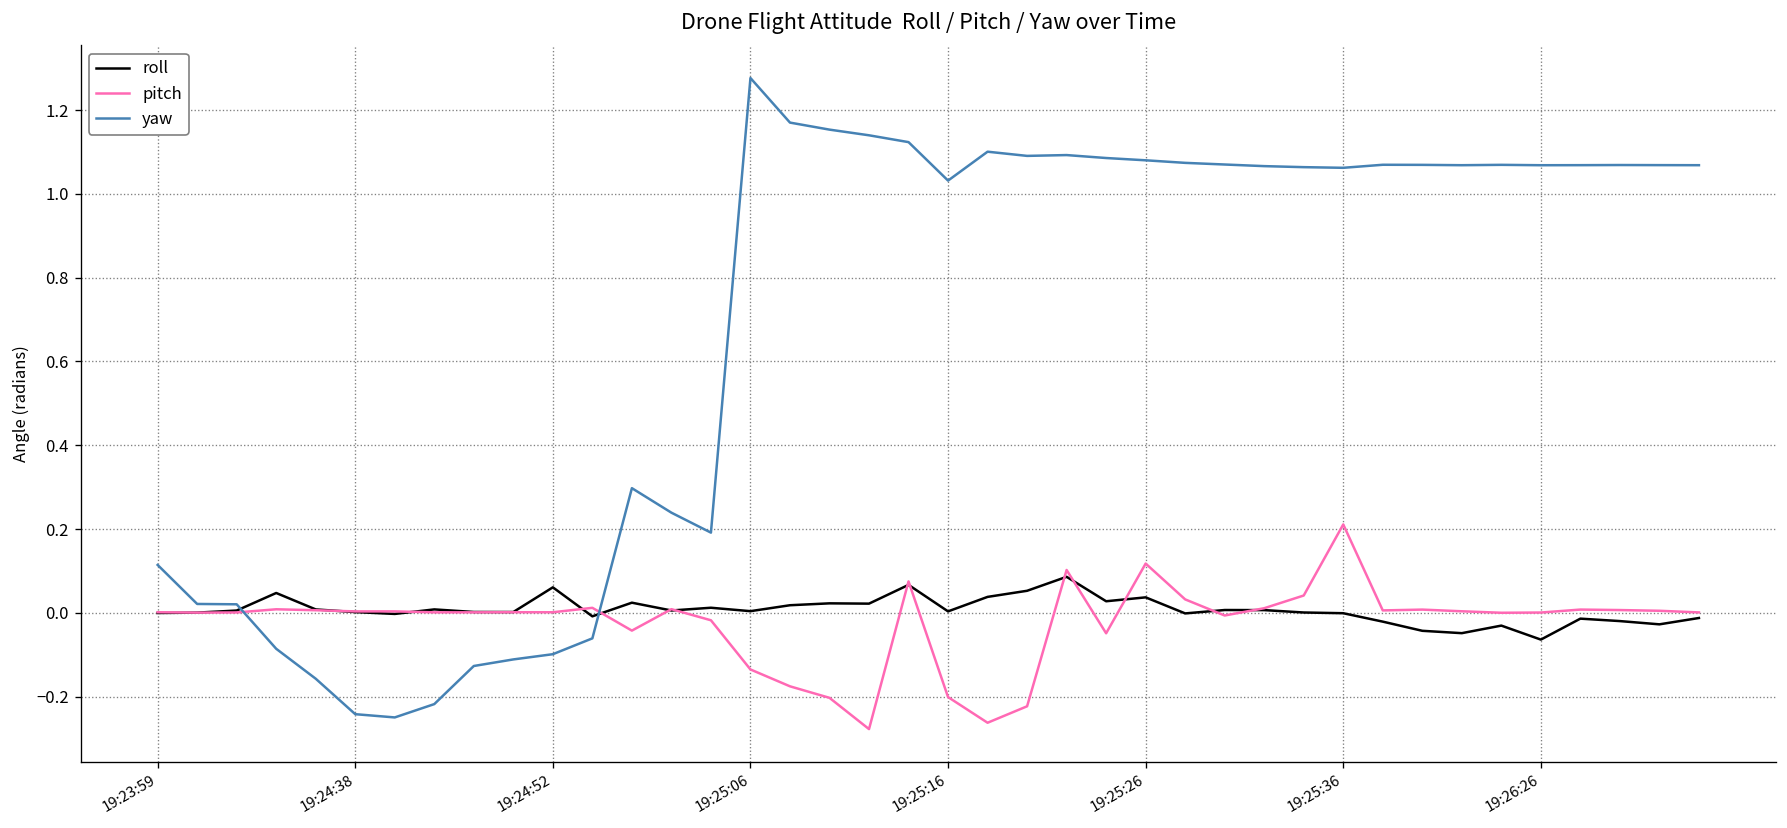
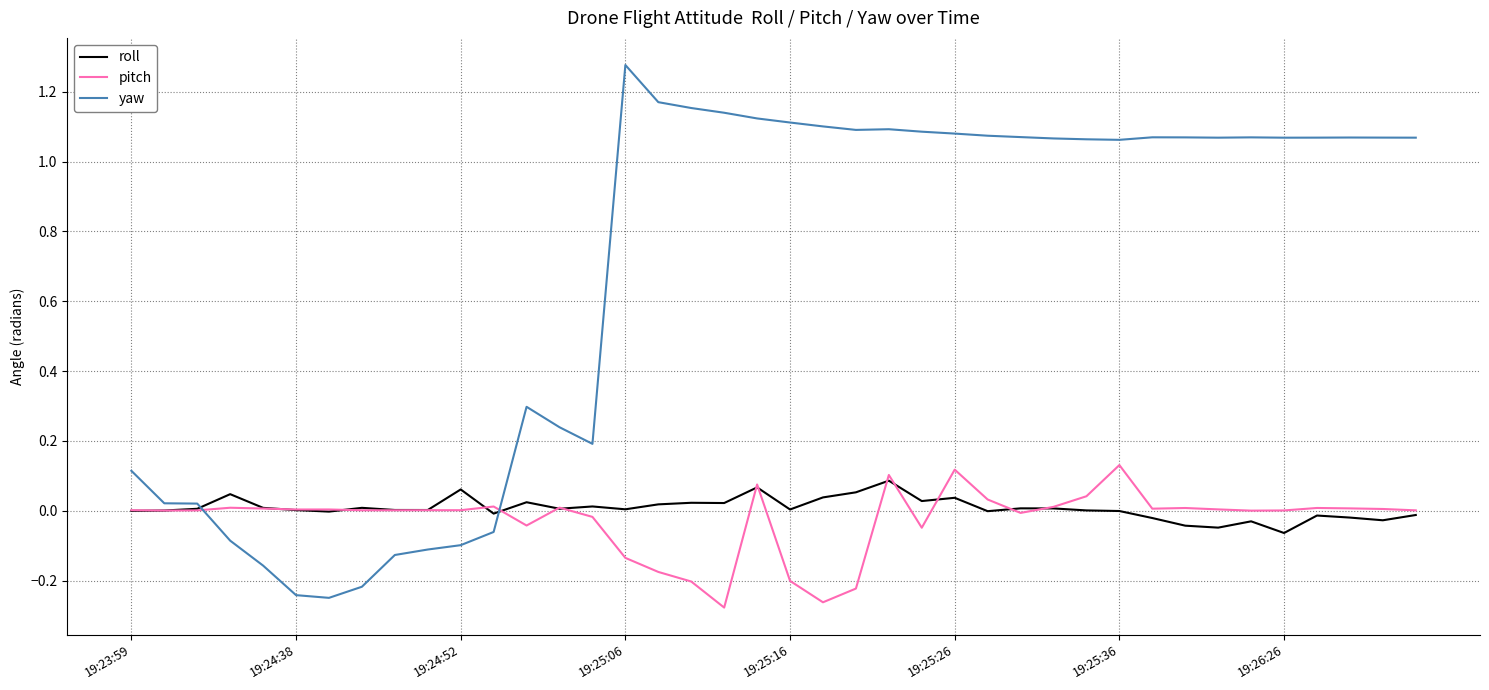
yaw, 19:25:16: 1.03 -> 1.11
pitch, 19:25:36: 0.21 -> 0.13
